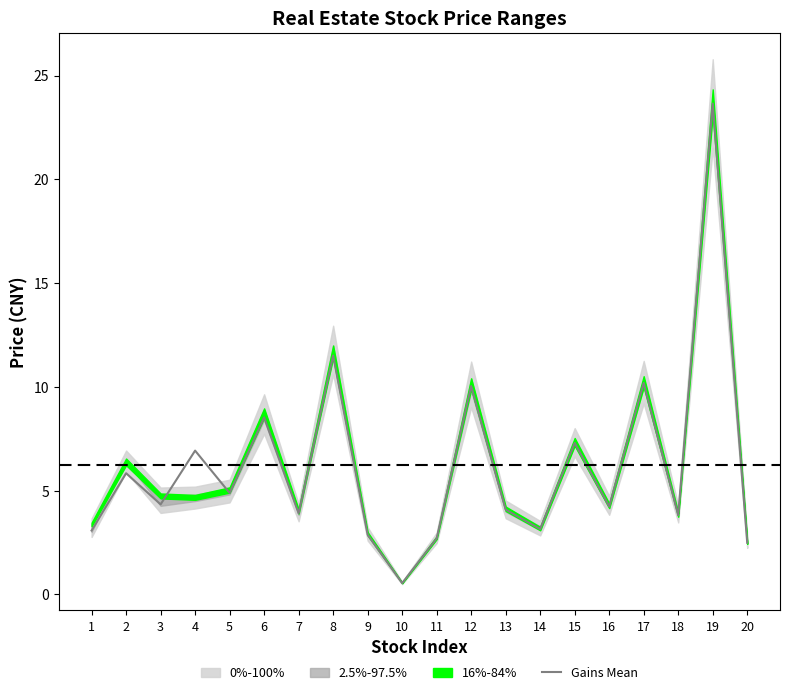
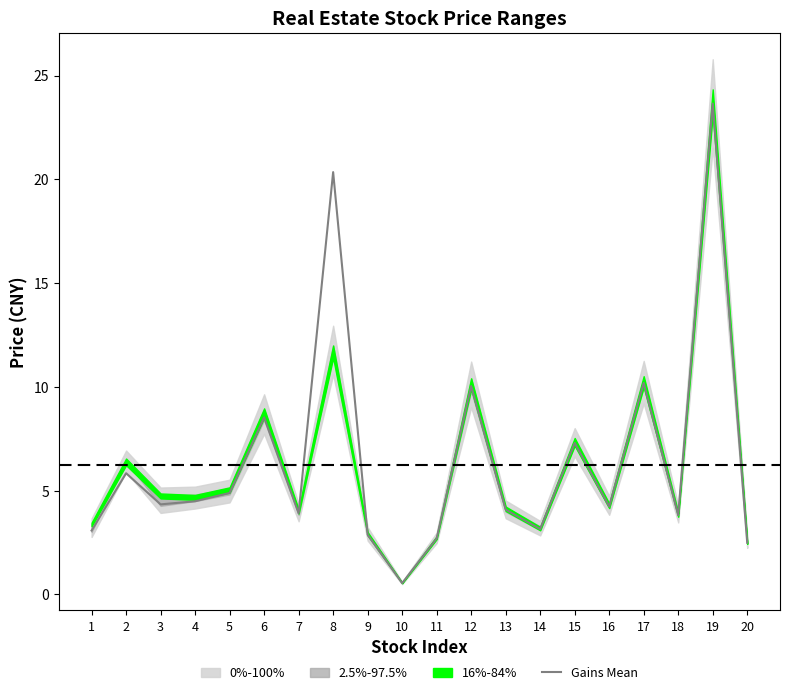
Gains Mean, 4: 6.9 -> 4.5
Gains Mean, 8: 11.5 -> 20.4
